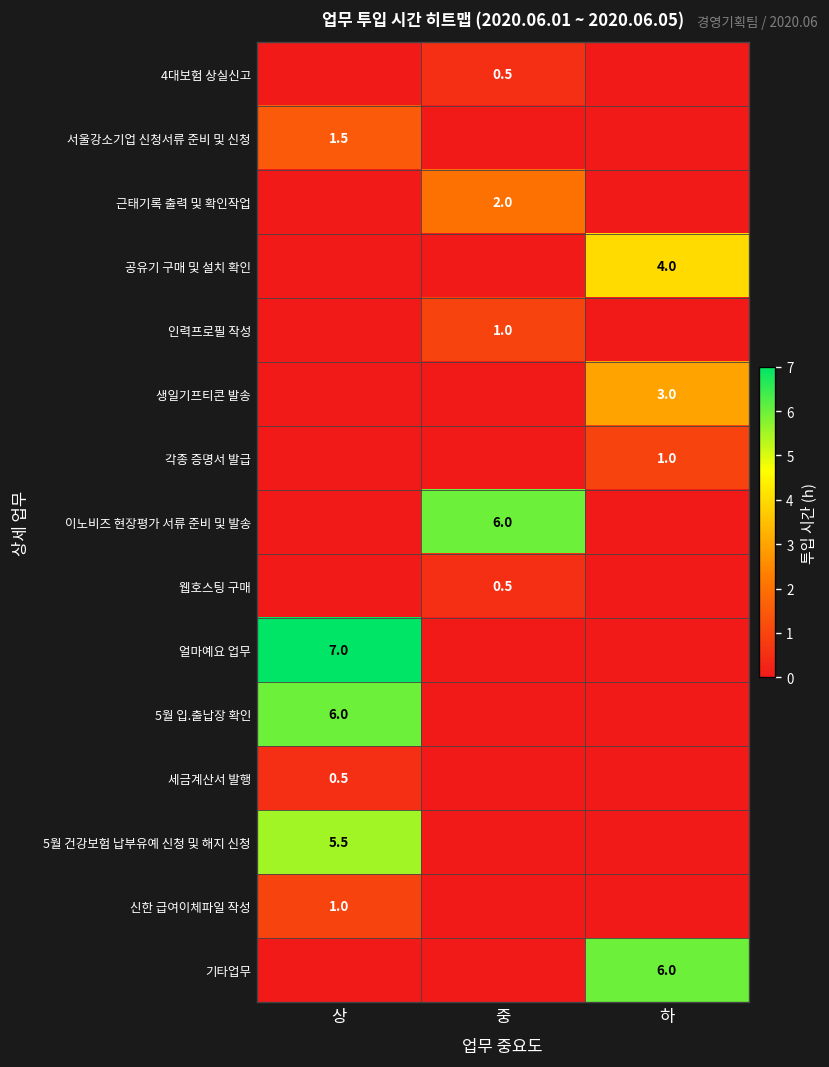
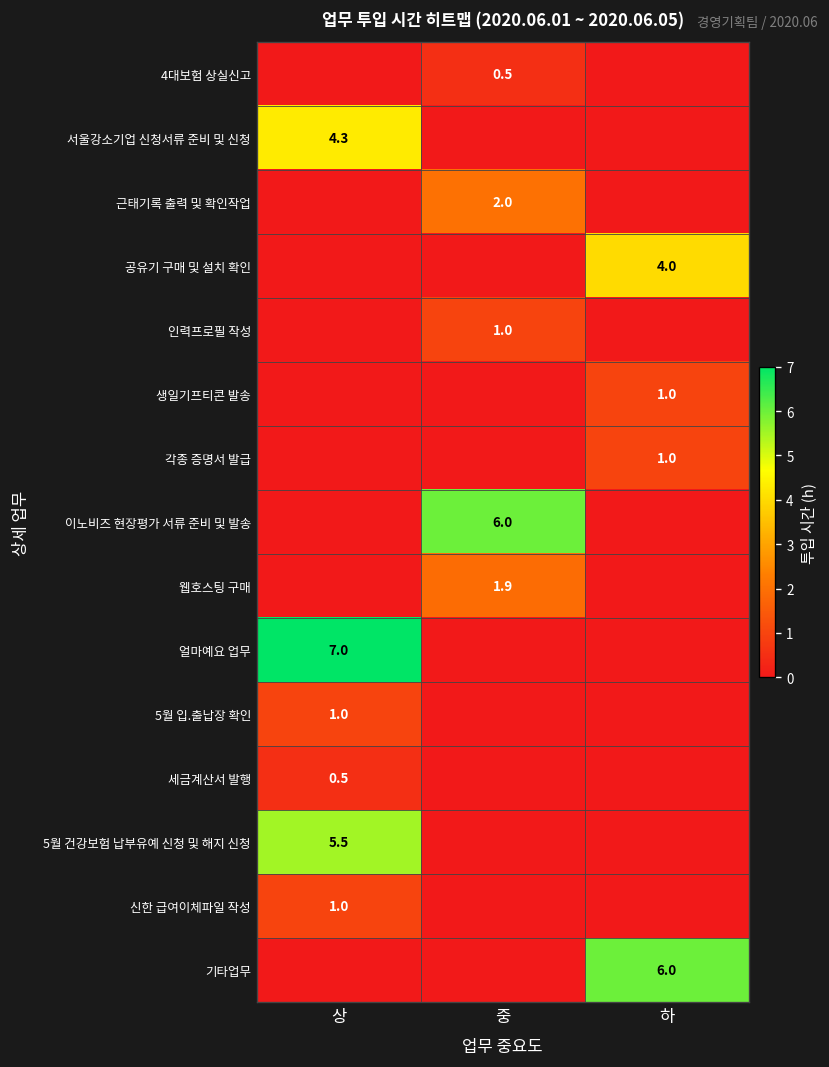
서울강소기업 신청서류 준비 및 신청, 상: 1.5 -> 4.3
생일기프티콘 발송, 하: 3.0 -> 1.0
웹호스팅 구매, 중: 0.5 -> 1.9
5월 입.출납장 확인, 상: 6.0 -> 1.0
